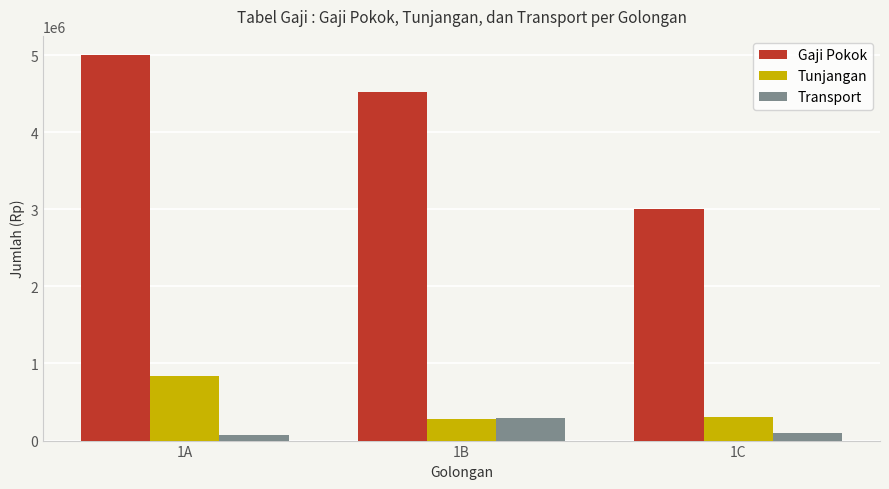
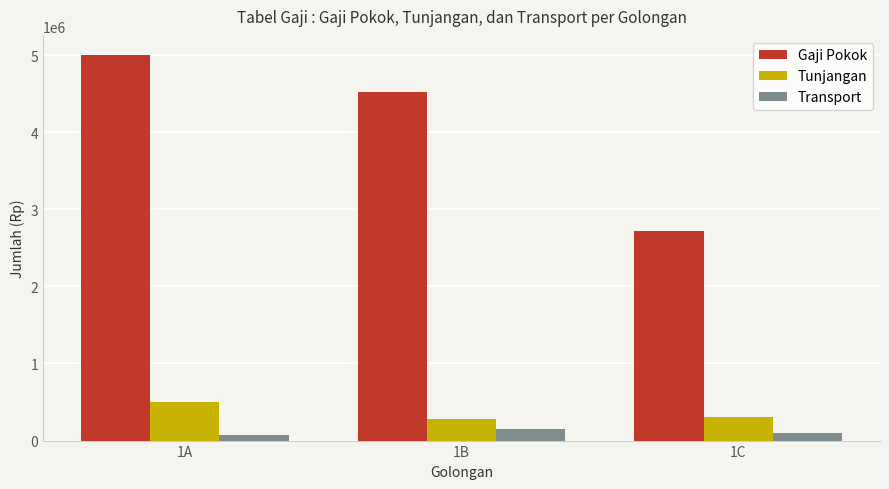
Tunjangan, 1A: 800000 -> 500000
Transport, 1B: 300000 -> 200000
Gaji Pokok, 1C: 3000000 -> 2700000
